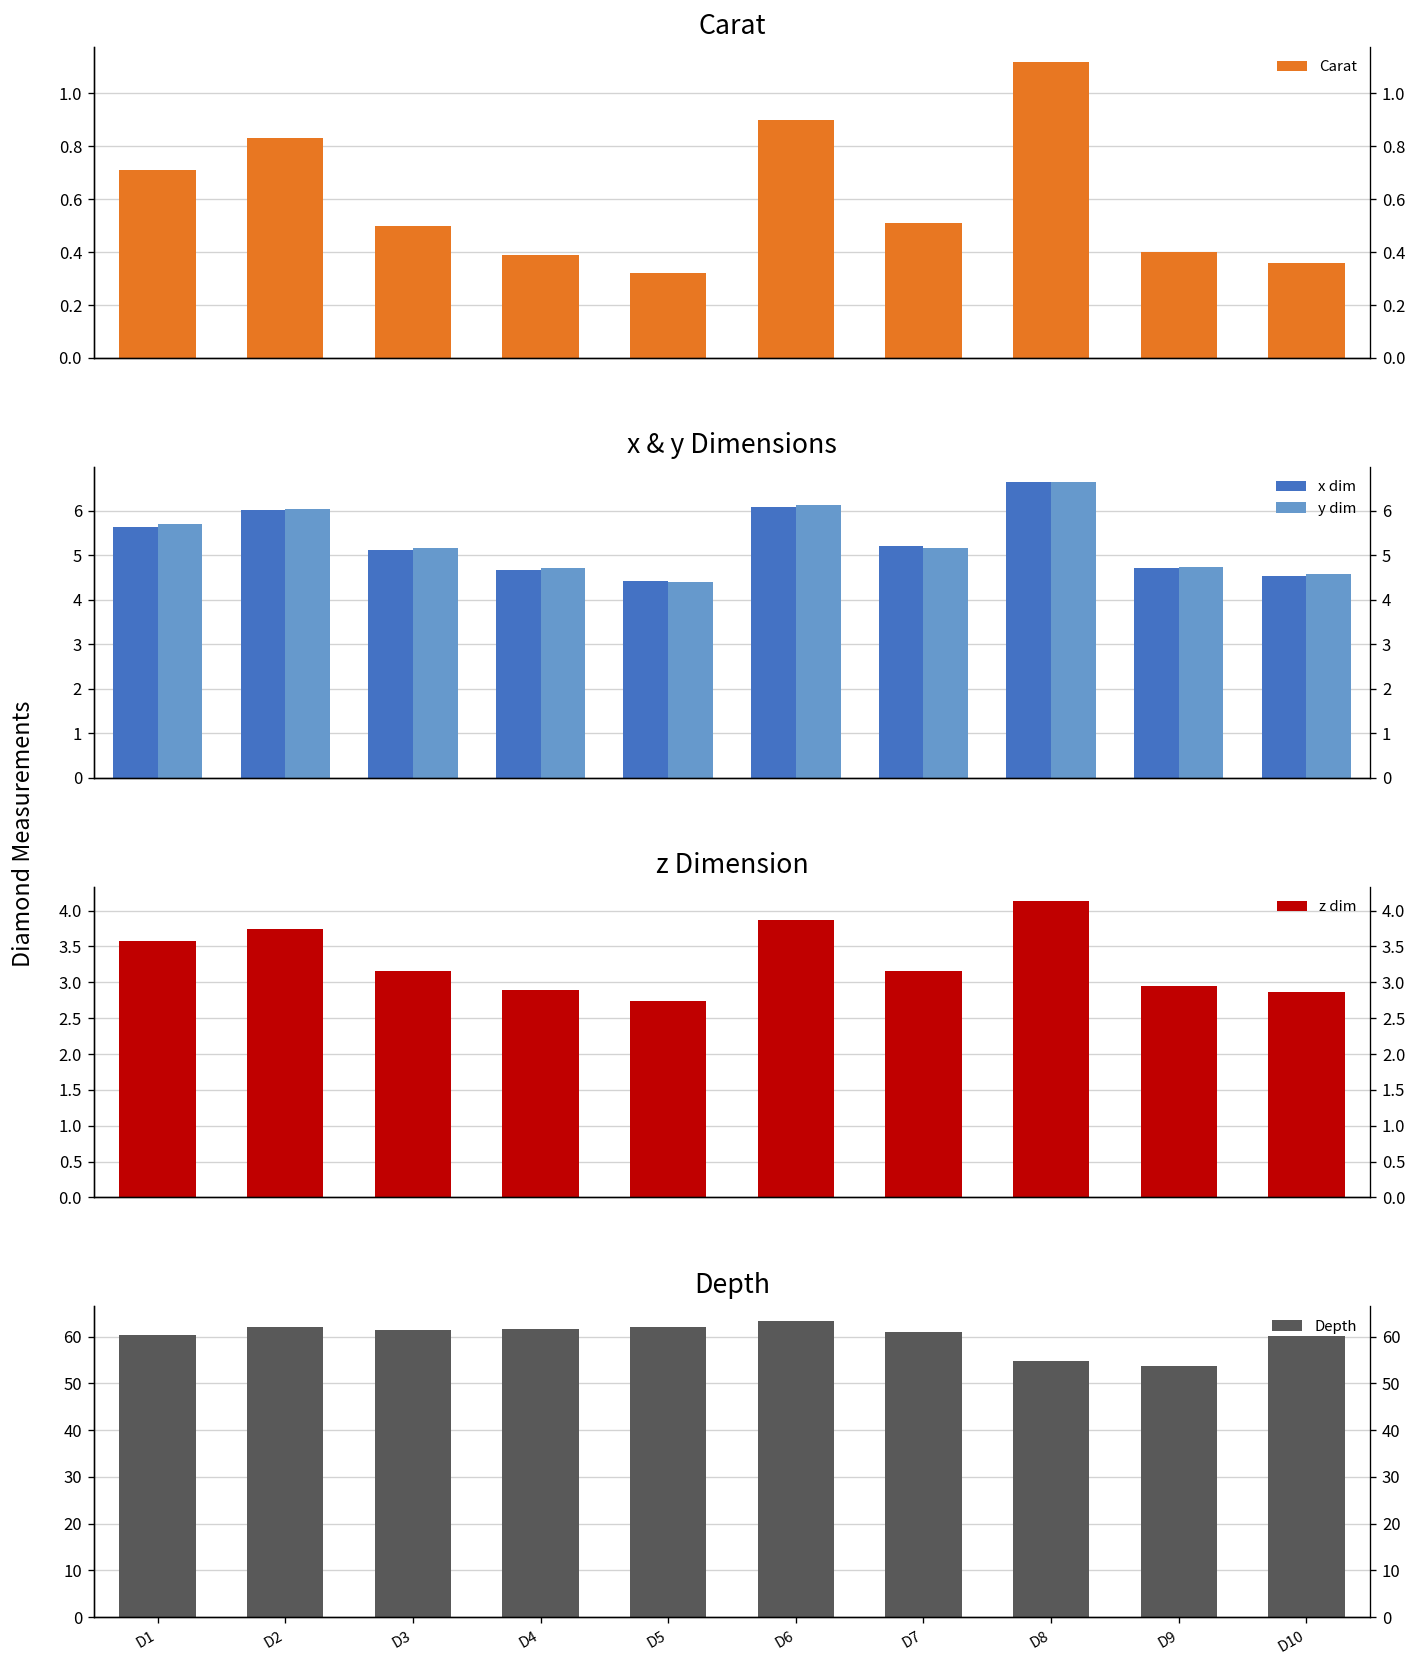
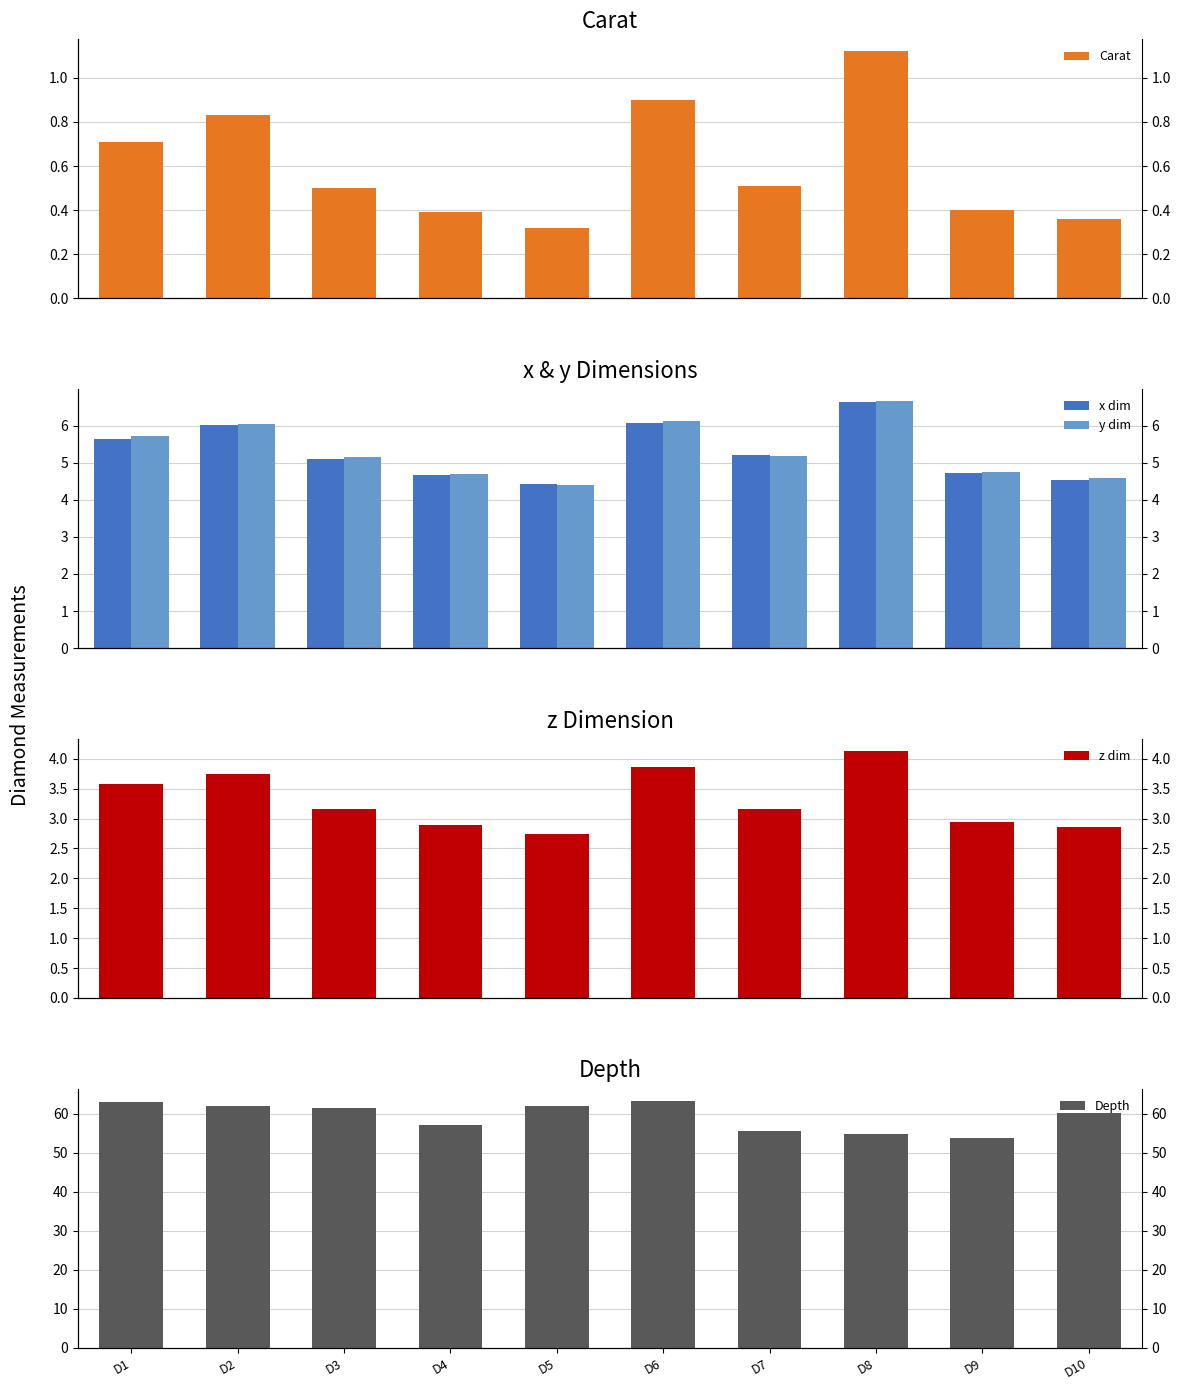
Depth, D1: 60 -> 63
Depth, D4: 62 -> 57
Depth, D7: 61 -> 56
